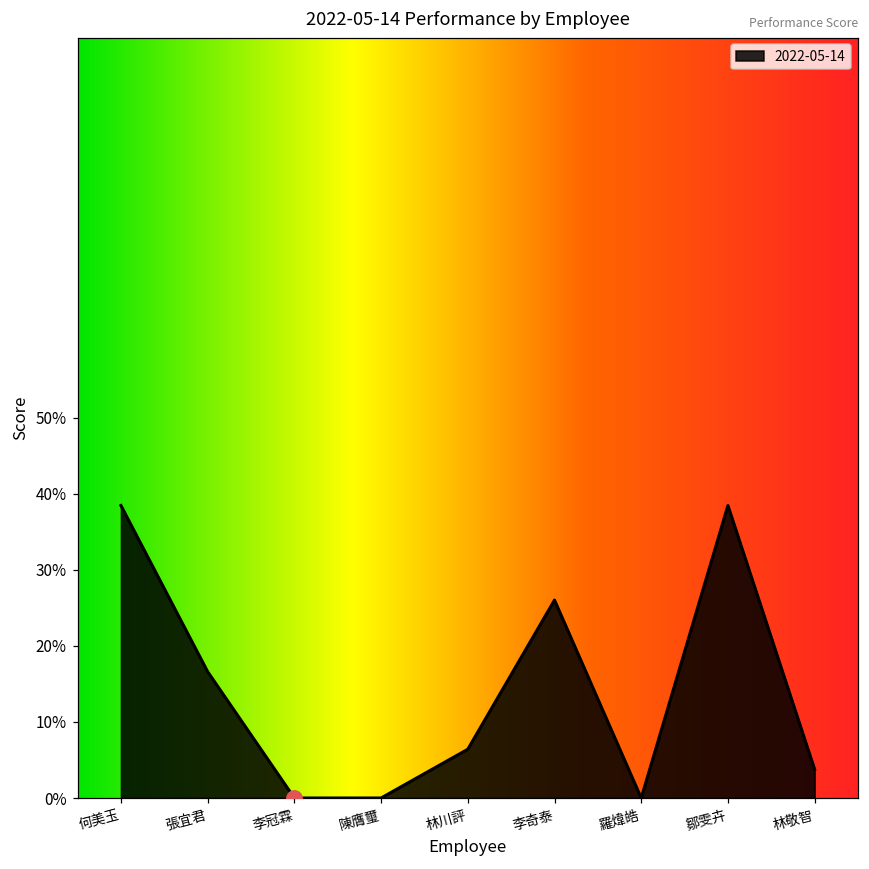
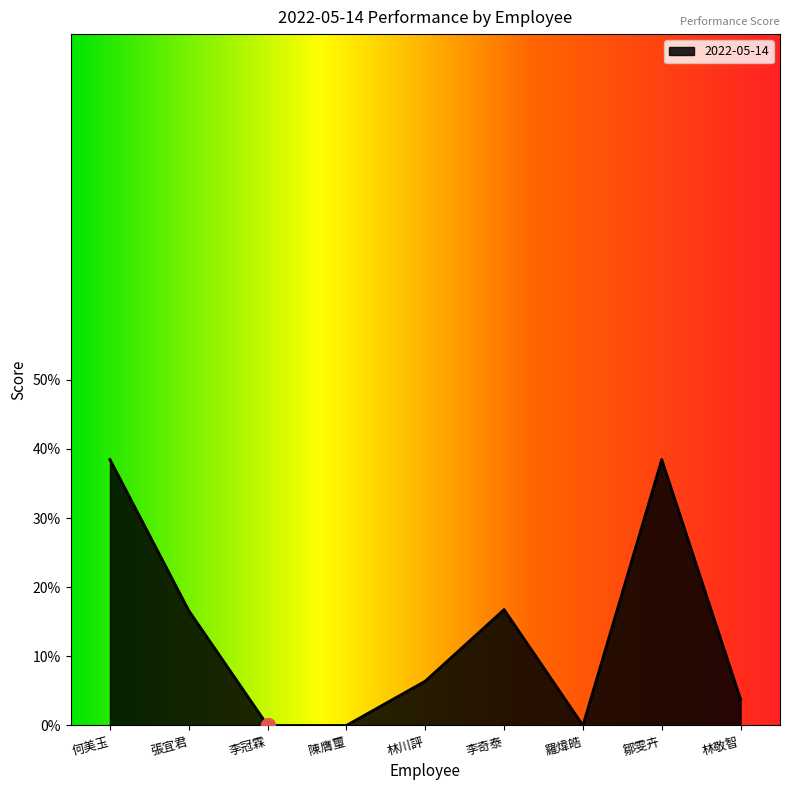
2022-05-14, 李奇泰: 26% -> 17%
